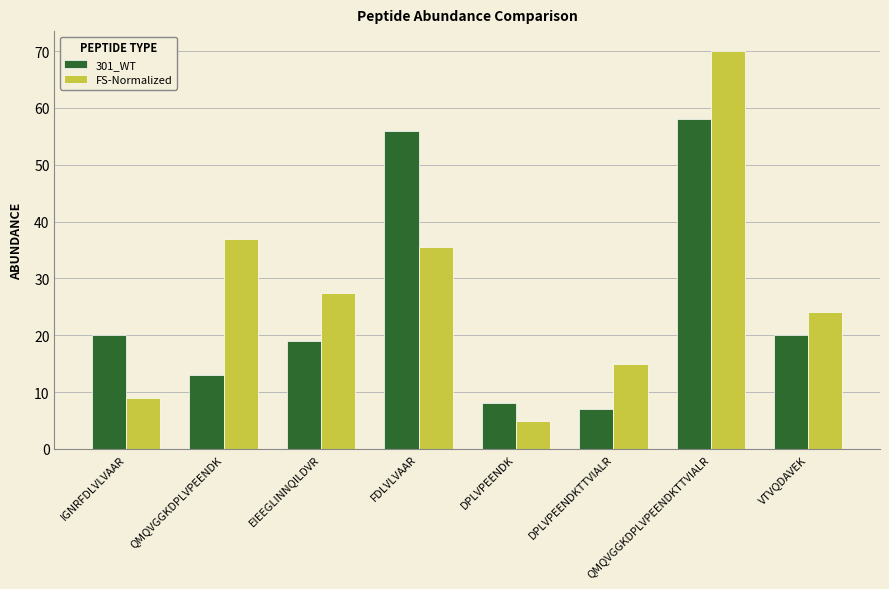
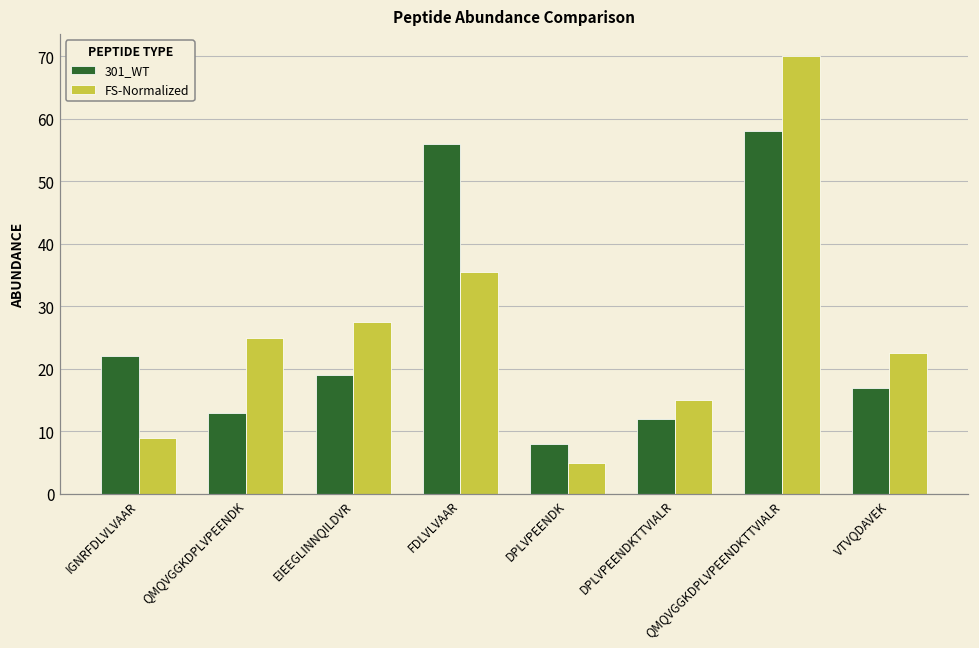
301_WT, IGNRFDLVLVAAR: 20 -> 22
FS-Normalized, QMQVGGKDPLVPEENDK: 37 -> 25
301_WT, DPLVPEENDKTTVIALR: 7 -> 12
301_WT, VTVQDAVEK: 20 -> 17
FS-Normalized, VTVQDAVEK: 24 -> 23
